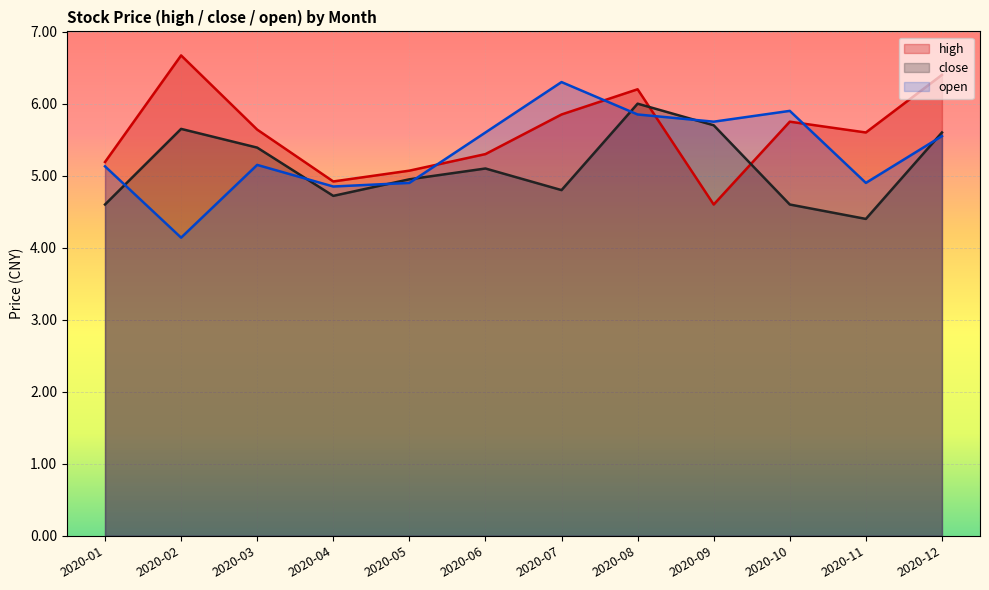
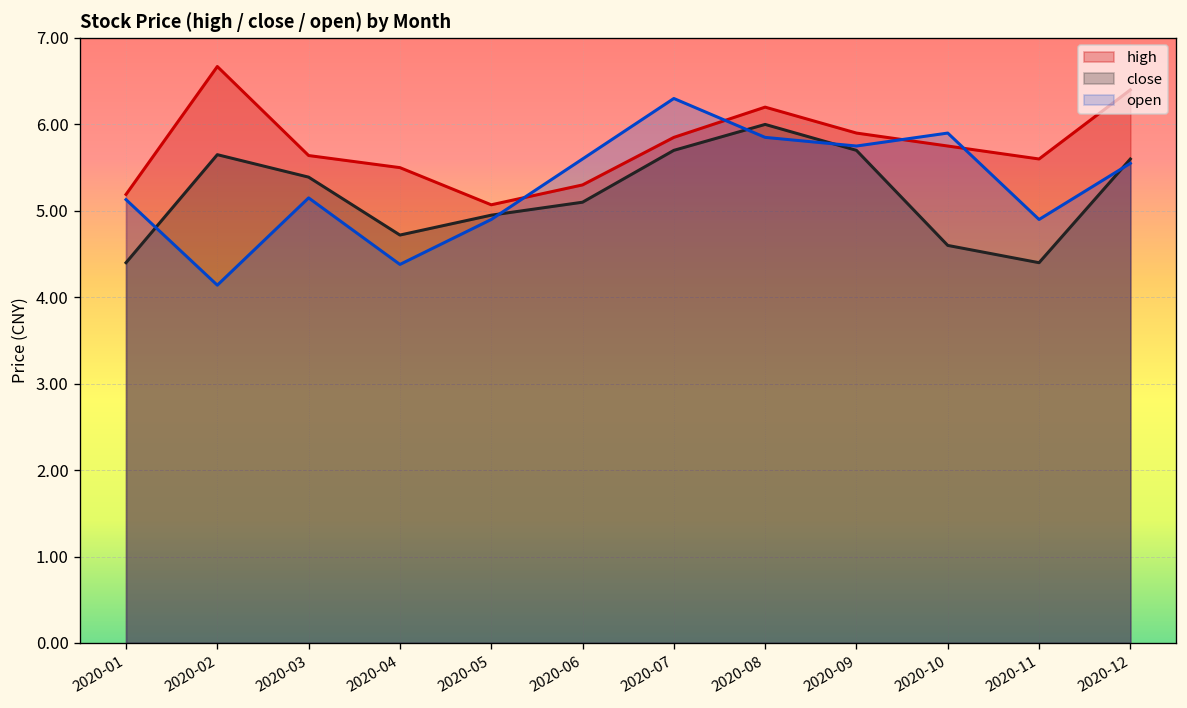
close, 2020-01: 4.6 -> 4.4
high, 2020-04: 4.9 -> 5.5
open, 2020-04: 4.9 -> 4.4
close, 2020-07: 4.8 -> 5.7
high, 2020-09: 4.6 -> 5.9
